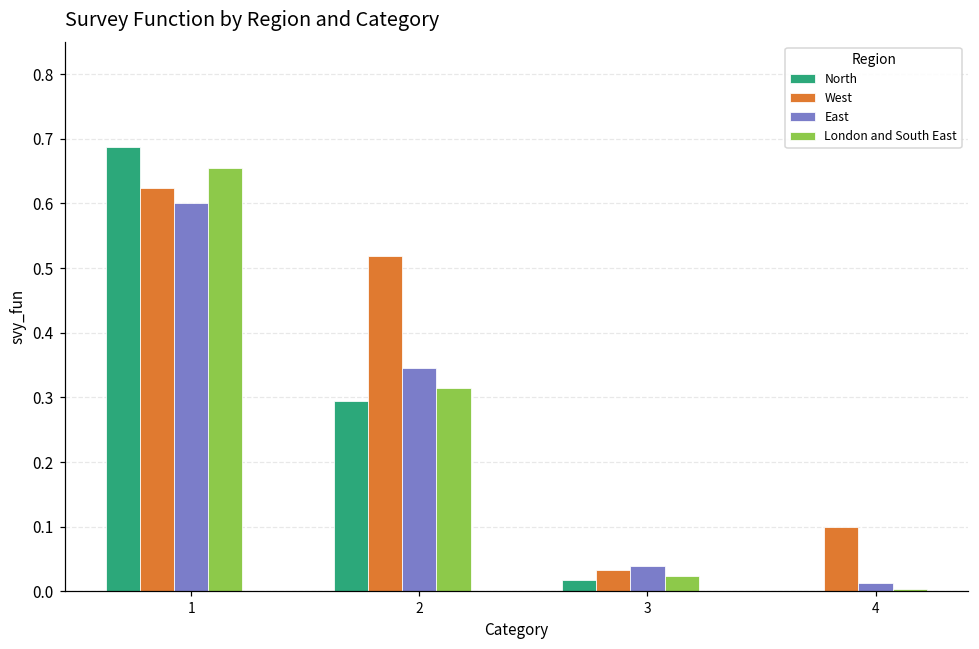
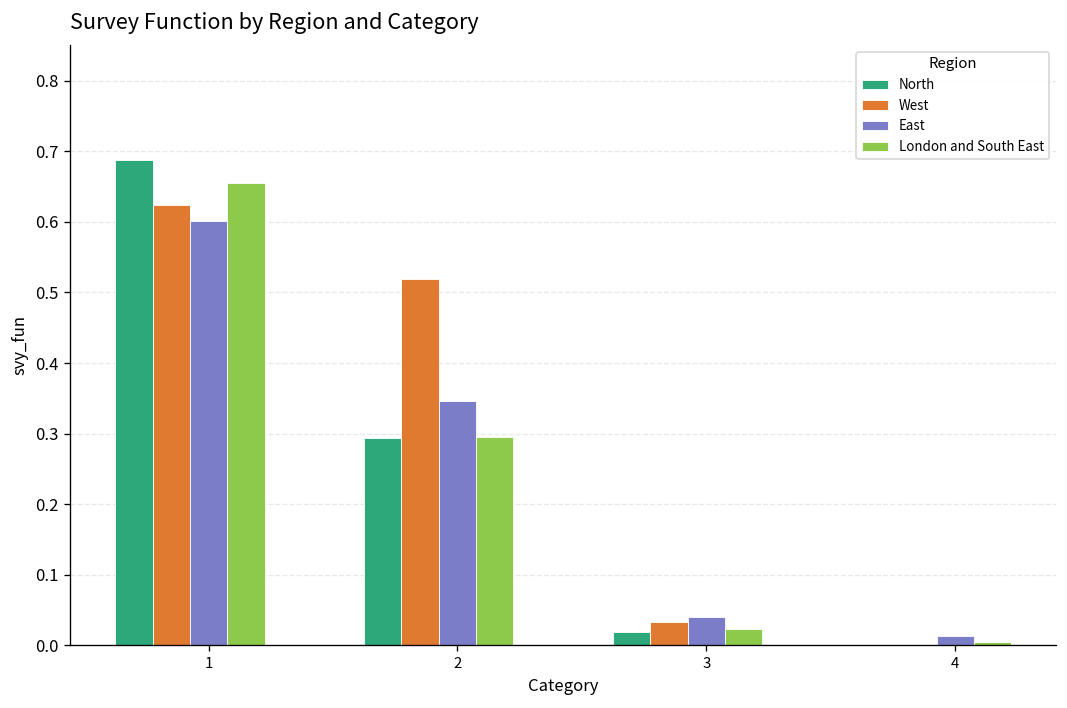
London and South East, 2: 0.32 -> 0.30
West, 4: 0.1 -> 0.0
